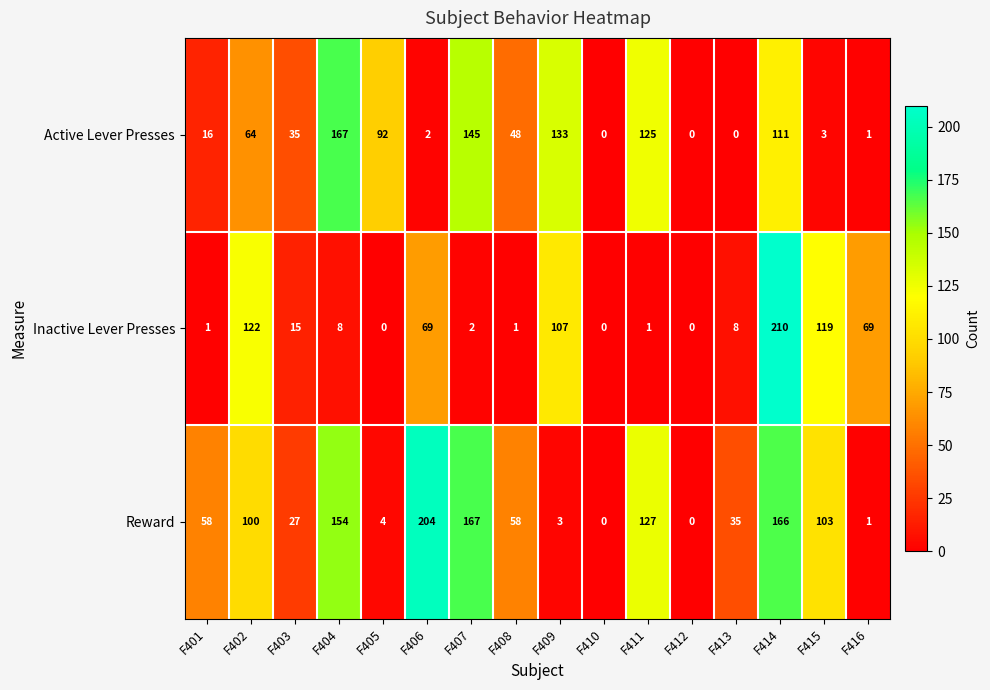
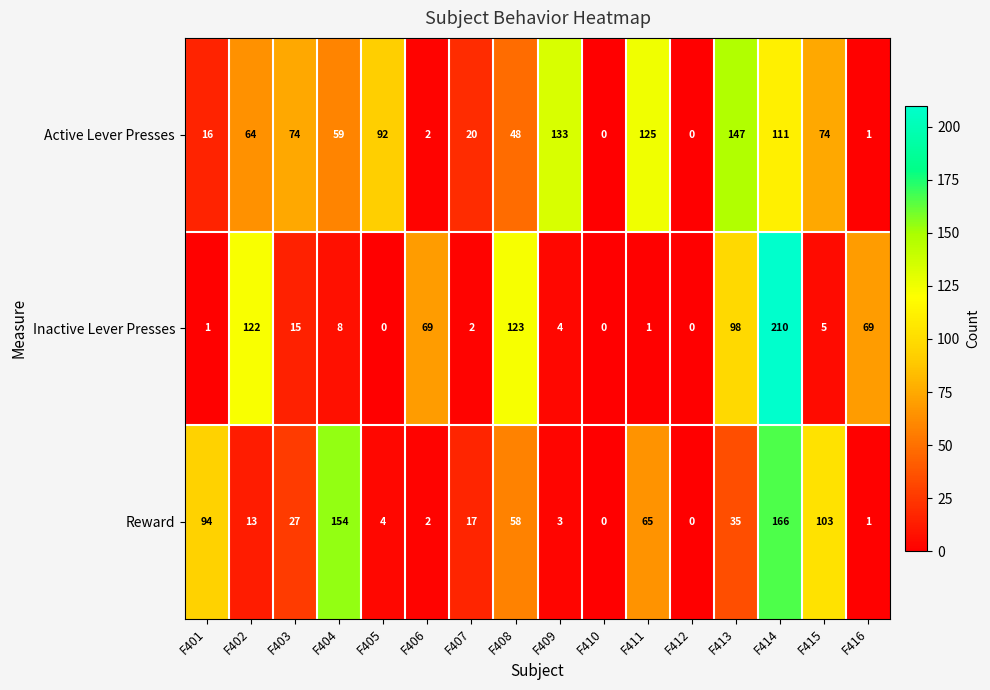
Active Lever Presses, F403: 35 -> 74
Active Lever Presses, F404: 167 -> 59
Active Lever Presses, F407: 145 -> 20
Active Lever Presses, F413: 0 -> 147
Active Lever Presses, F415: 3 -> 74
Inactive Lever Presses, F408: 1 -> 123
Inactive Lever Presses, F409: 107 -> 4
Inactive Lever Presses, F413: 8 -> 98
Inactive Lever Presses, F415: 119 -> 5
Reward, F401: 58 -> 94
Reward, F402: 100 -> 13
Reward, F406: 204 -> 2
Reward, F407: 167 -> 17
Reward, F411: 127 -> 65
